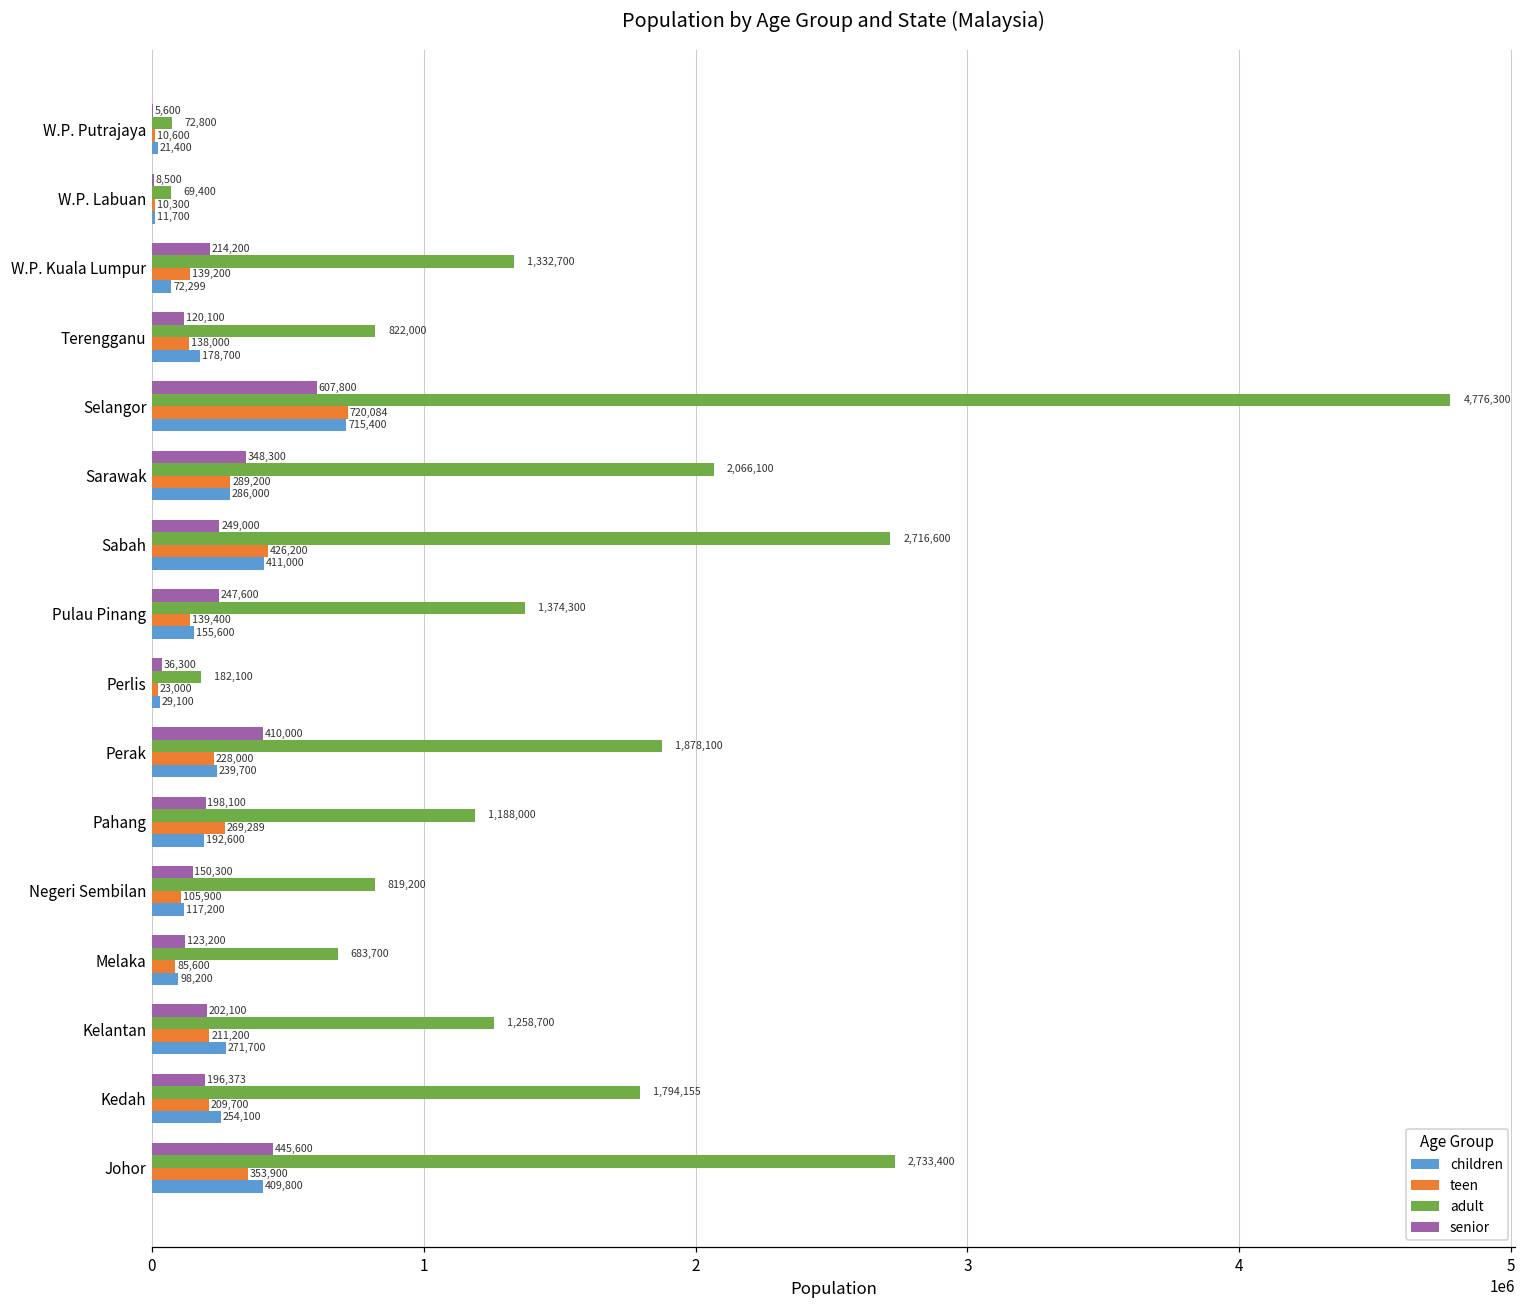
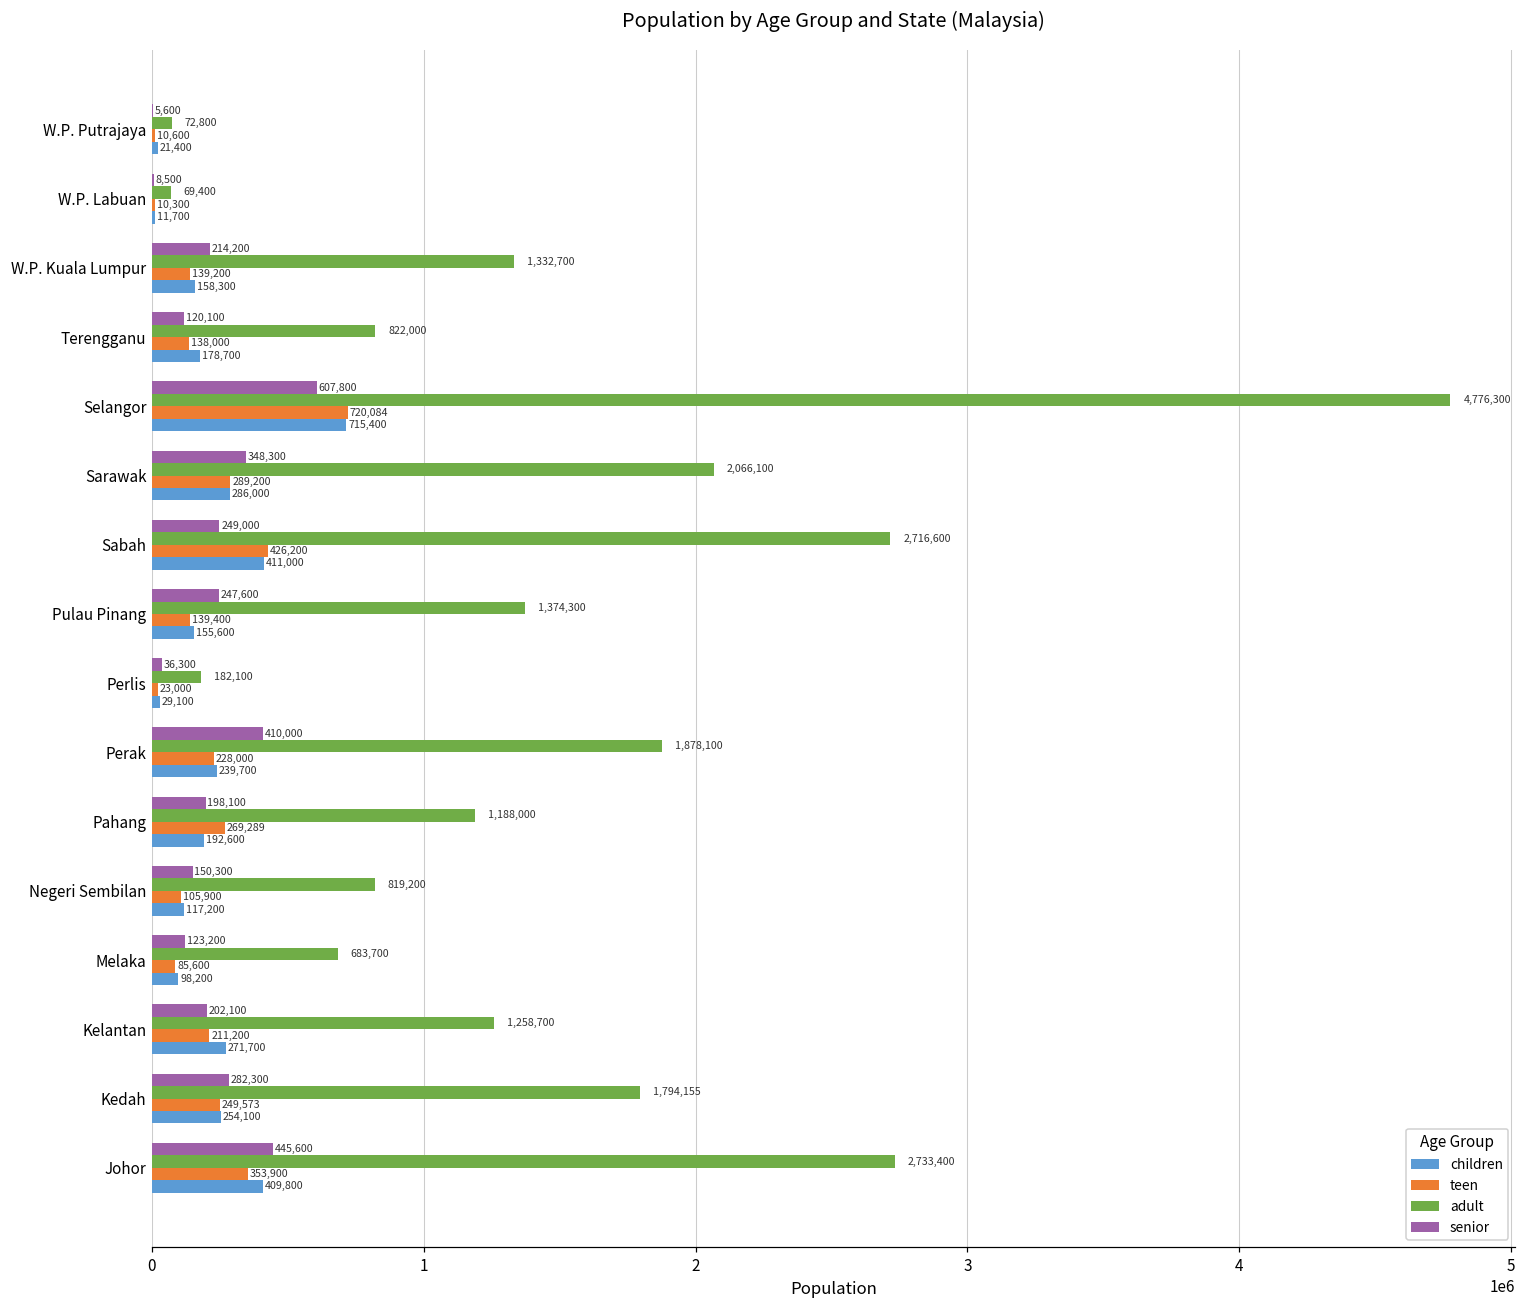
children, W.P. Kuala Lumpur: 72,299 -> 158,300
senior, Kedah: 196,373 -> 282,300
teen, Kedah: 209,700 -> 249,573
